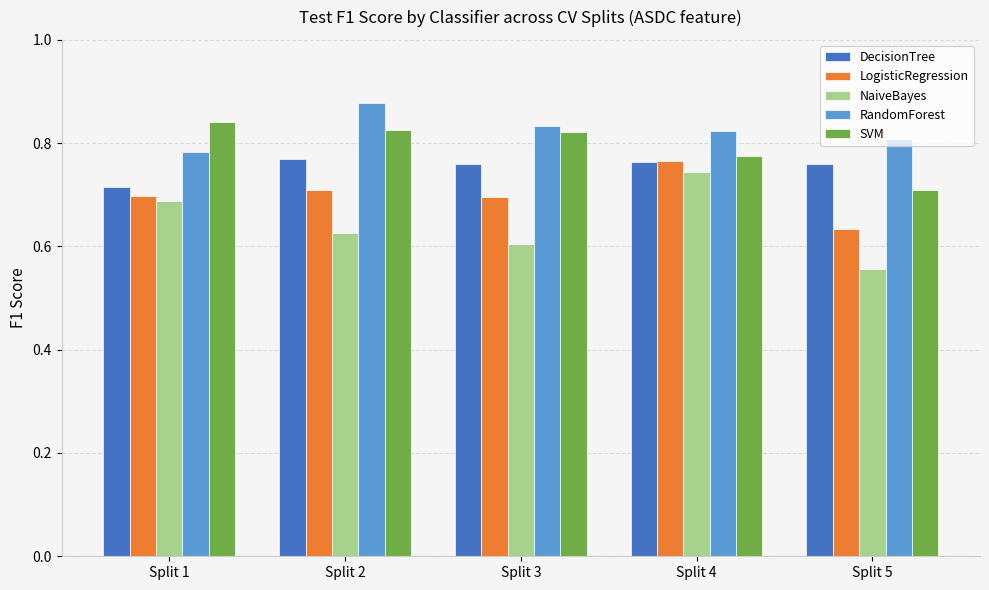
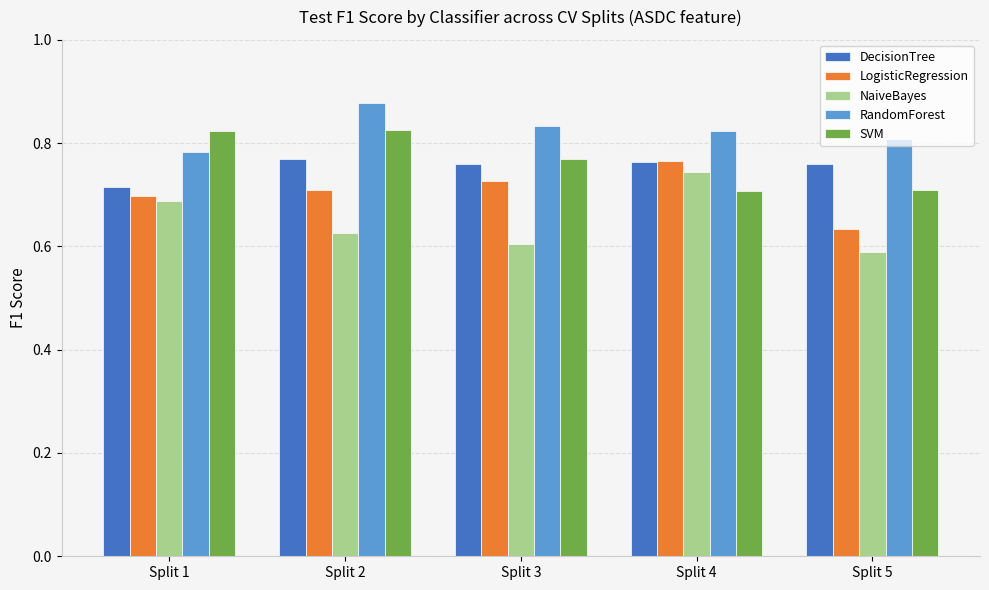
SVM, Split 1: 0.84 -> 0.82
LogisticRegression, Split 3: 0.70 -> 0.73
SVM, Split 3: 0.82 -> 0.77
SVM, Split 4: 0.78 -> 0.71
NaiveBayes, Split 5: 0.56 -> 0.59
